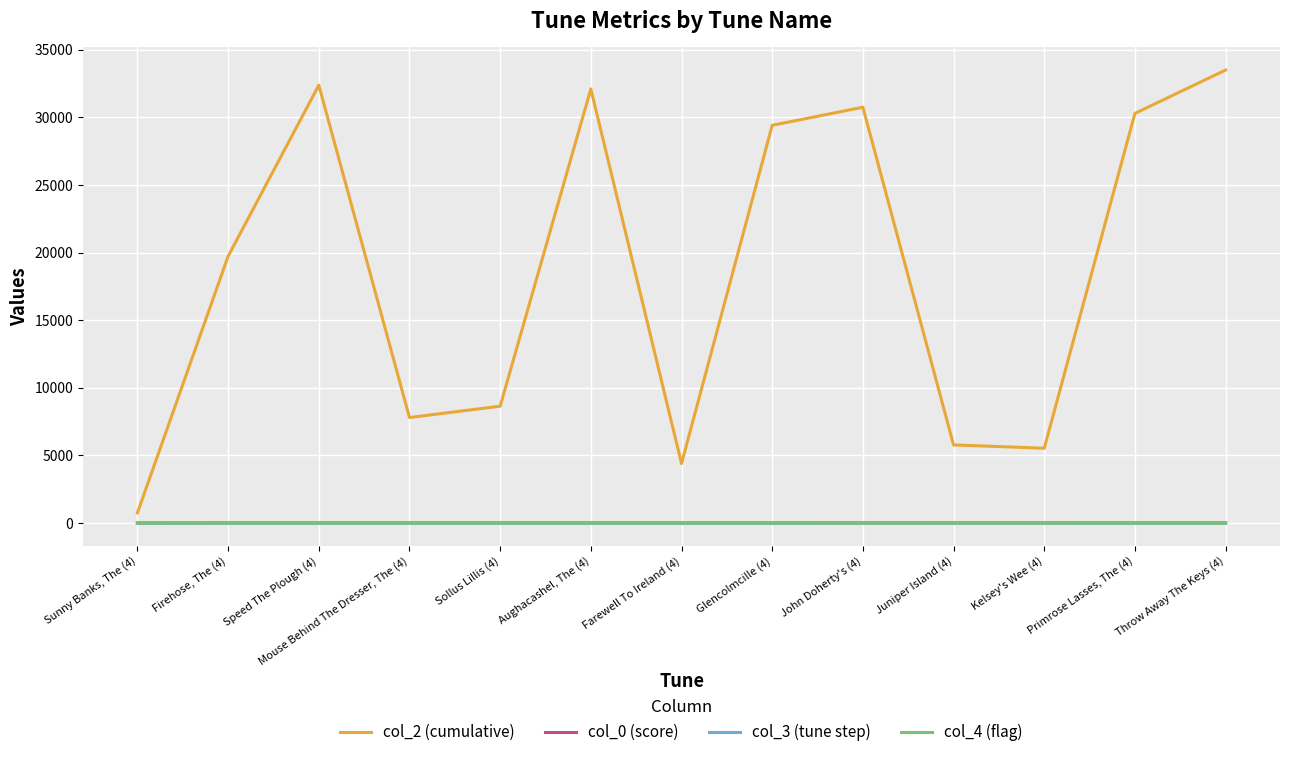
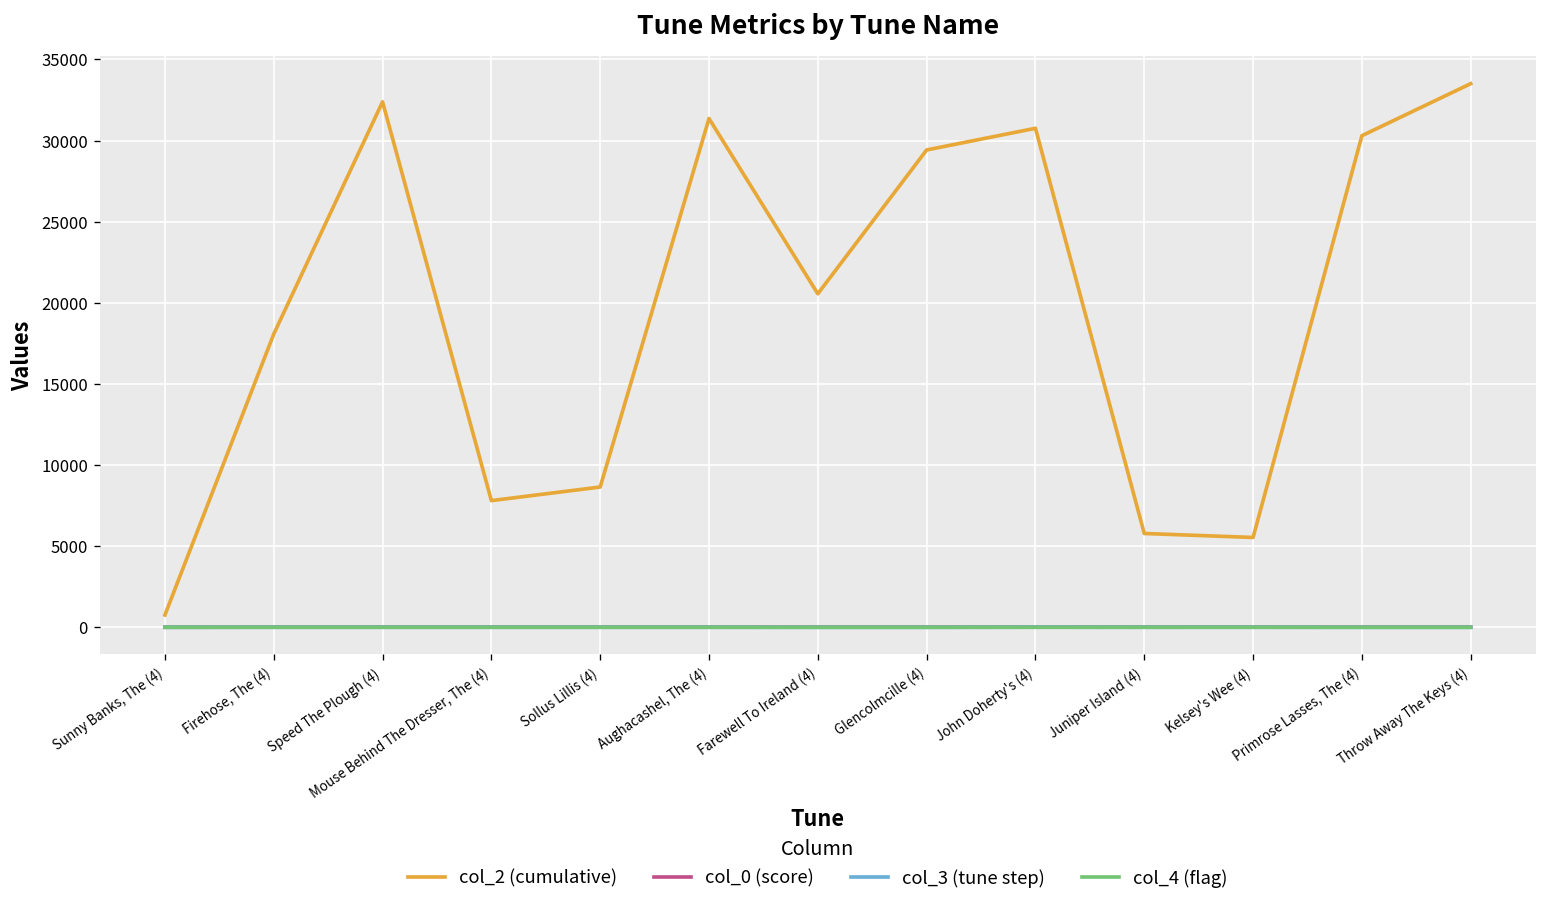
col_2 (cumulative), Firehose, The (4): 19700 -> 18100
col_2 (cumulative), Aughacashel, The (4): 32100 -> 31400
col_2 (cumulative), Farewell To Ireland (4): 4400 -> 20600
